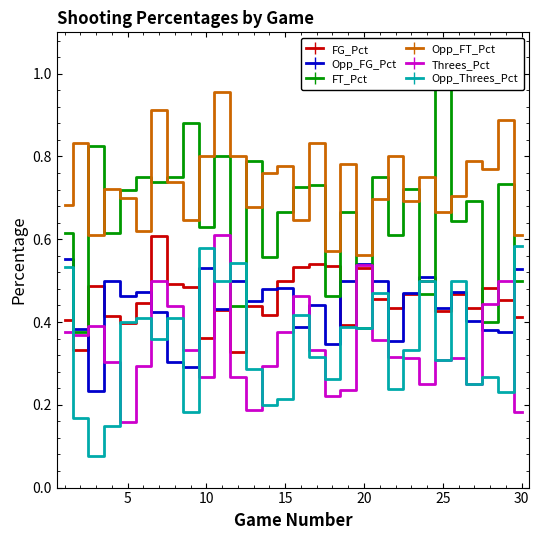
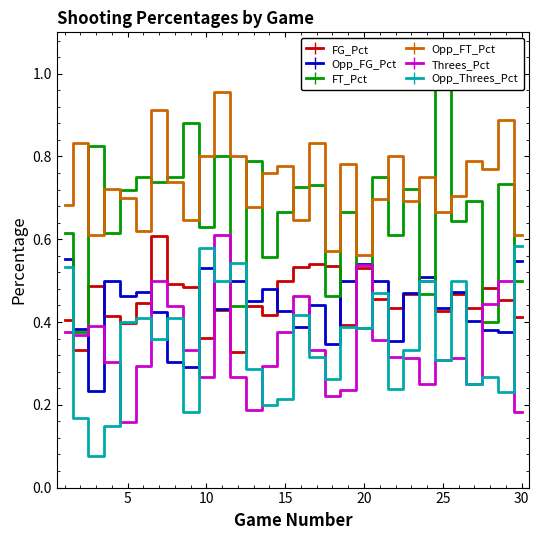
Opp_FG_Pct, 15: 0.48 -> 0.43
Opp_FG_Pct, 30: 0.53 -> 0.55
